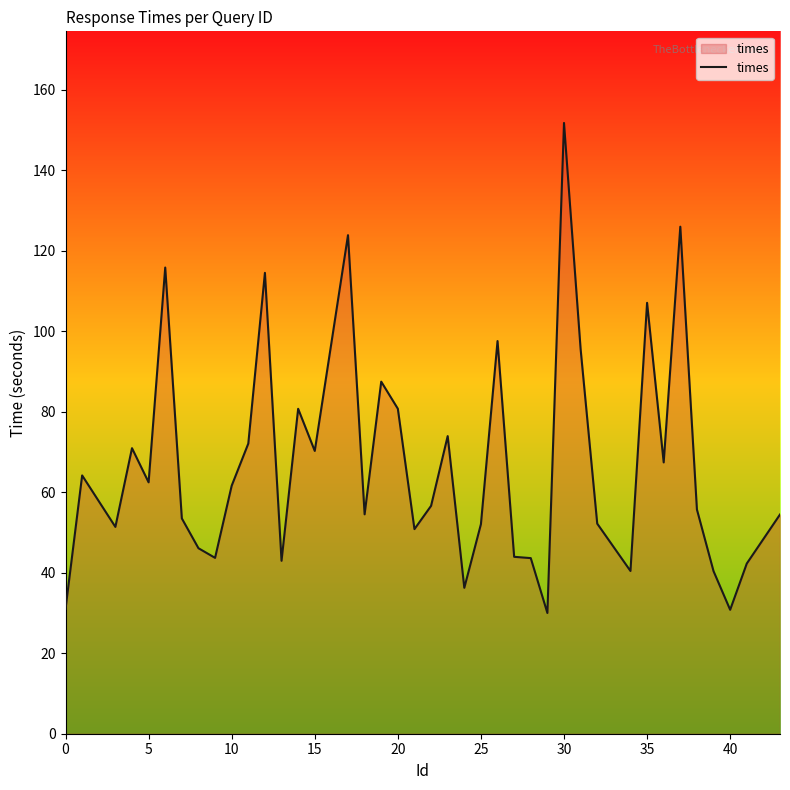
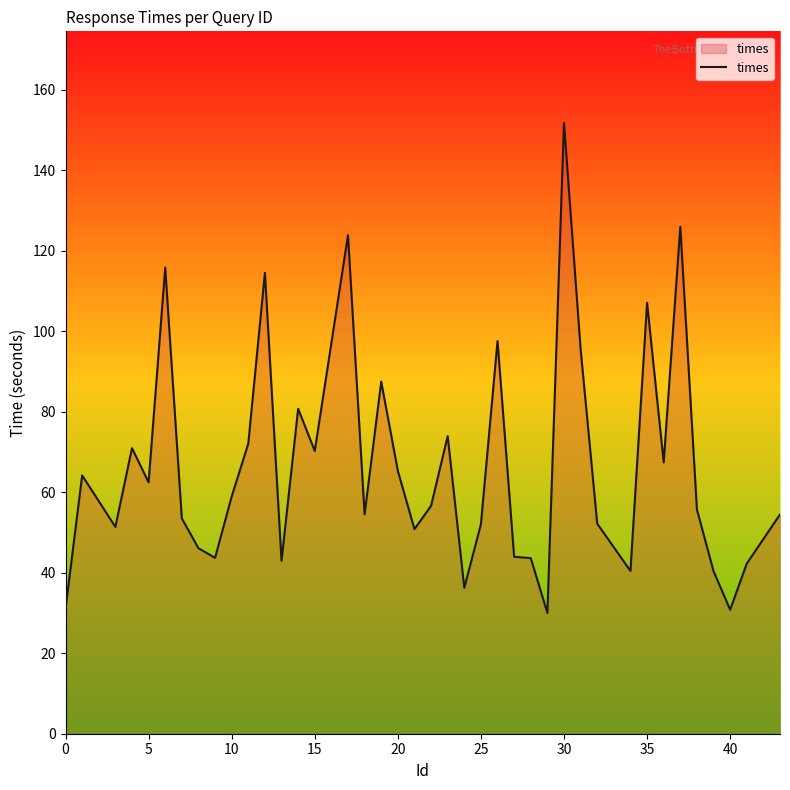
10: 62 -> 59
20: 81 -> 65
